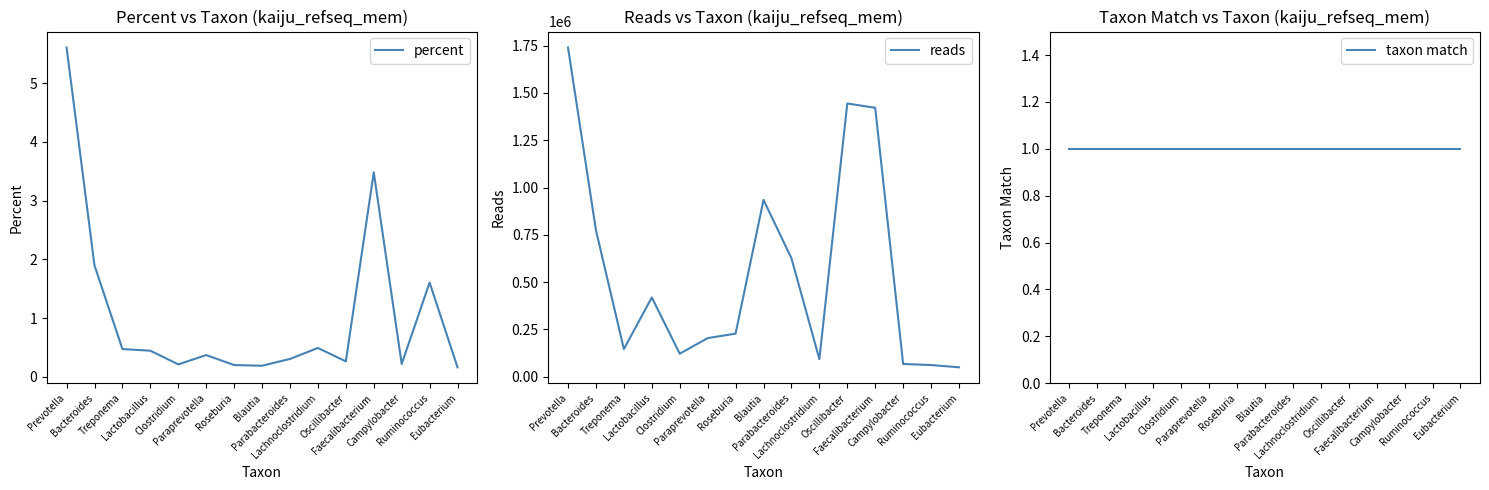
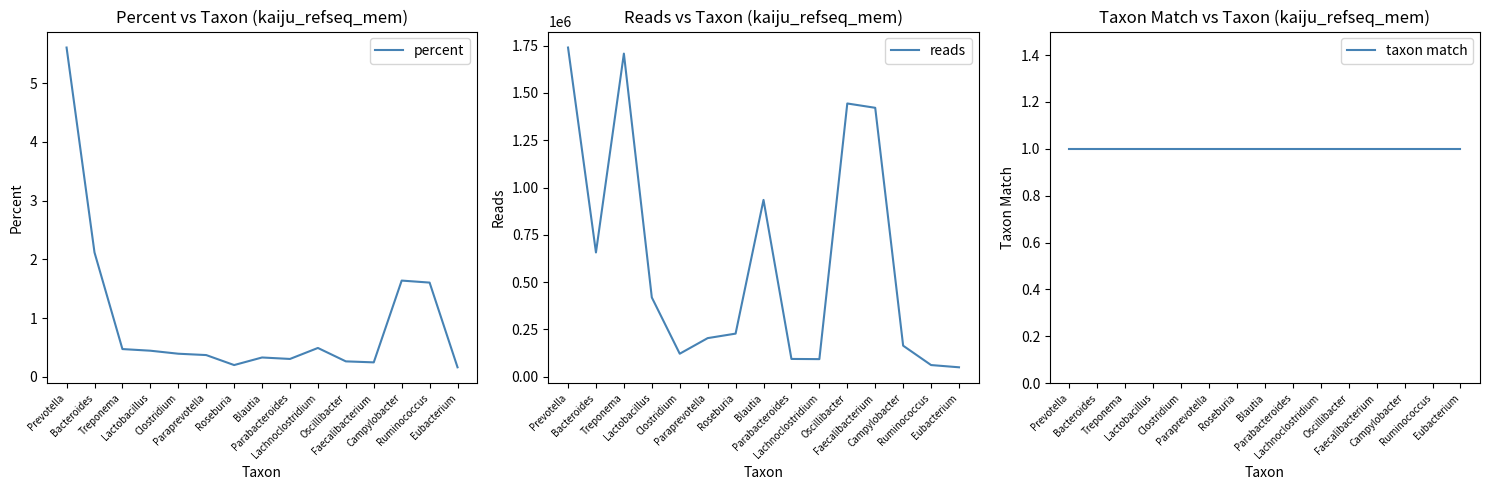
Percent vs Taxon (kaiju_refseq_mem), Bacteroides: 1.9 -> 2.1
Percent vs Taxon (kaiju_refseq_mem), Clostridium: 0.2 -> 0.4
Percent vs Taxon (kaiju_refseq_mem), Blautia: 0.2 -> 0.3
Percent vs Taxon (kaiju_refseq_mem), Faecalibacterium: 3.5 -> 0.2
Percent vs Taxon (kaiju_refseq_mem), Campylobacter: 0.2 -> 1.6
Reads vs Taxon (kaiju_refseq_mem), Bacteroides: 770000 -> 660000
Reads vs Taxon (kaiju_refseq_mem), Treponema: 150000 -> 1710000
Reads vs Taxon (kaiju_refseq_mem), Parabacteroides: 630000 -> 90000
Reads vs Taxon (kaiju_refseq_mem), Campylobacter: 70000 -> 160000
